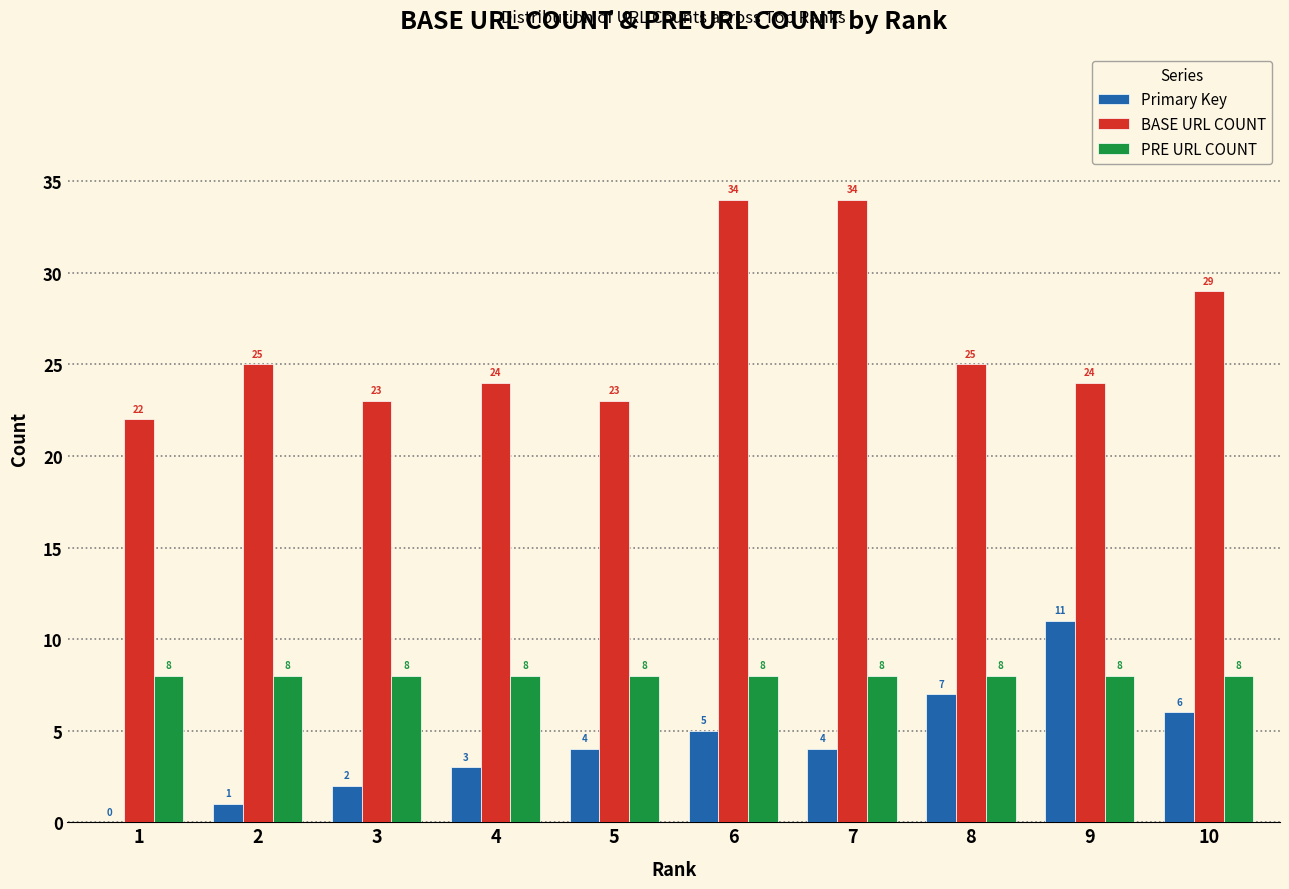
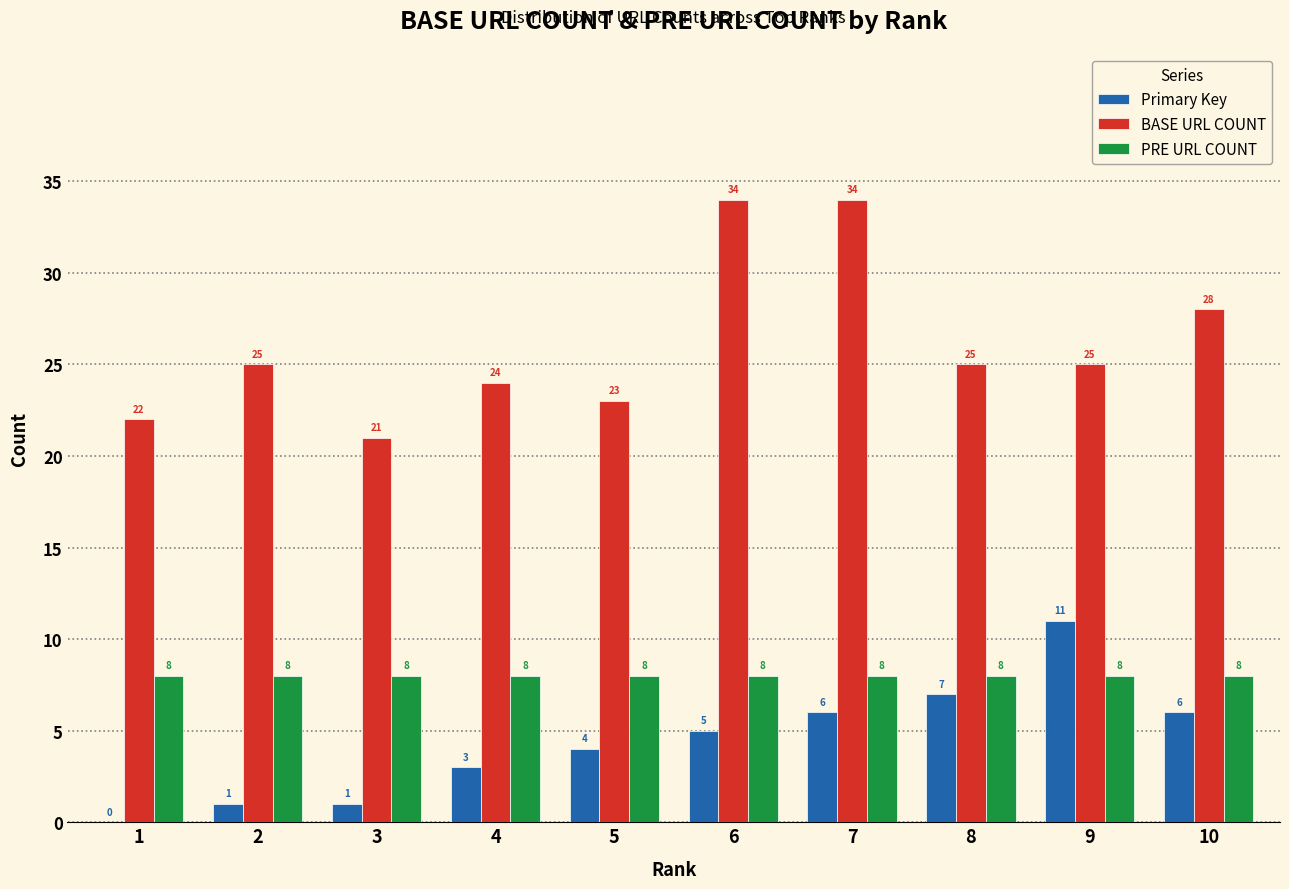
Primary Key, 3: 2 -> 1
BASE URL COUNT, 3: 23 -> 21
Primary Key, 7: 4 -> 6
BASE URL COUNT, 9: 24 -> 25
BASE URL COUNT, 10: 29 -> 28
